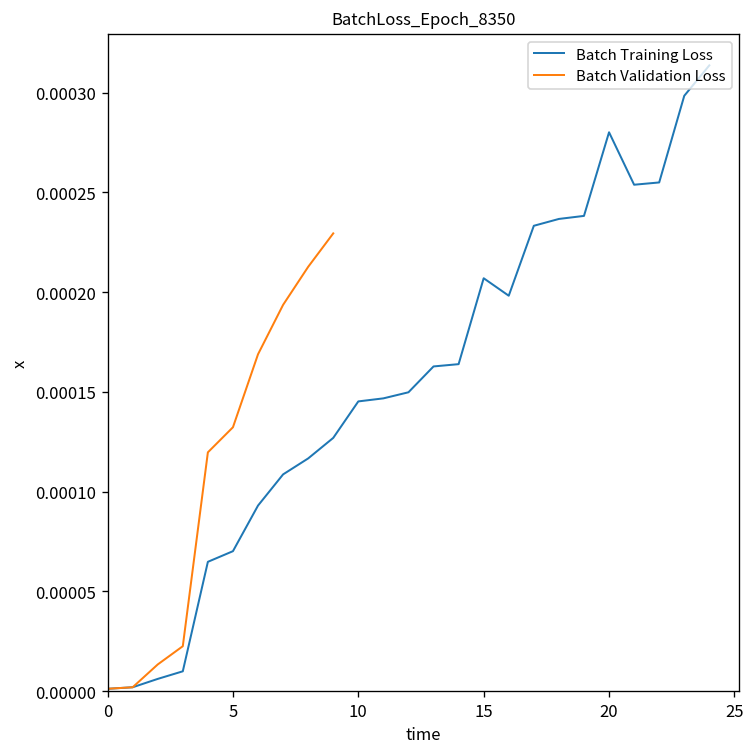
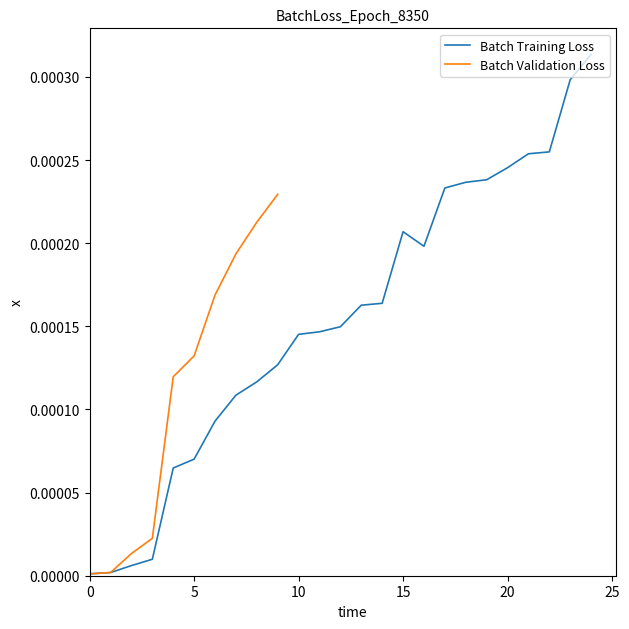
Batch Training Loss, 20: 0.000280 -> 0.000245
